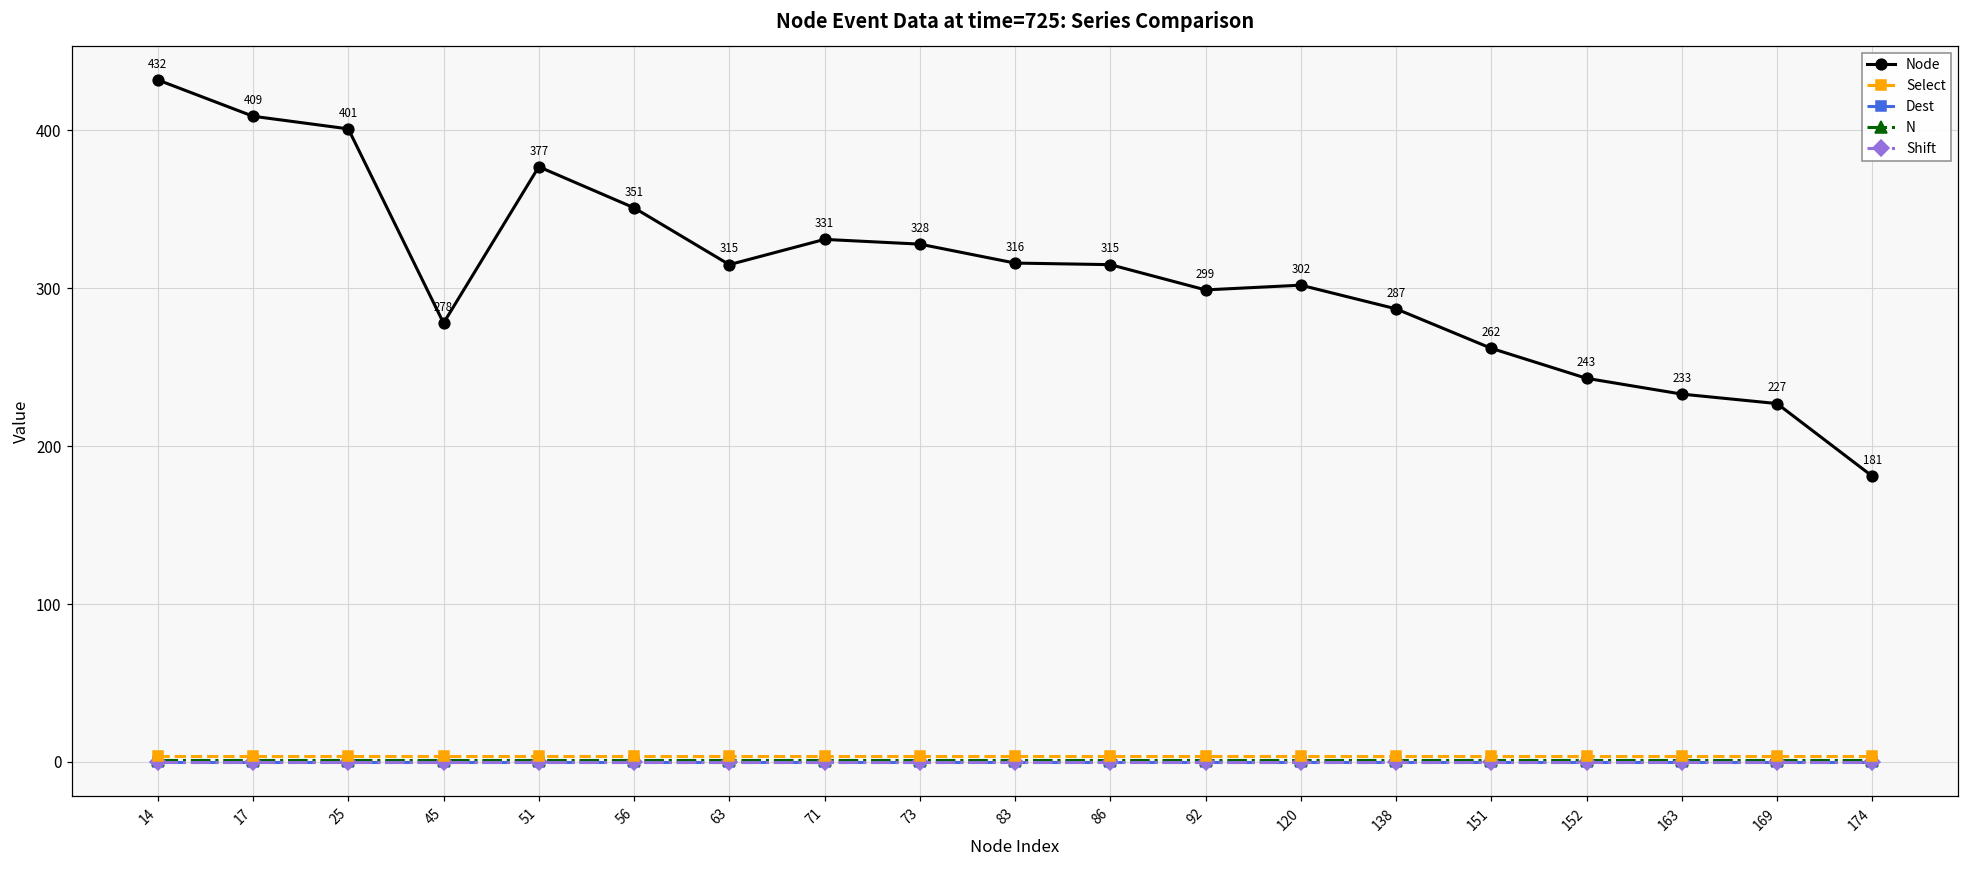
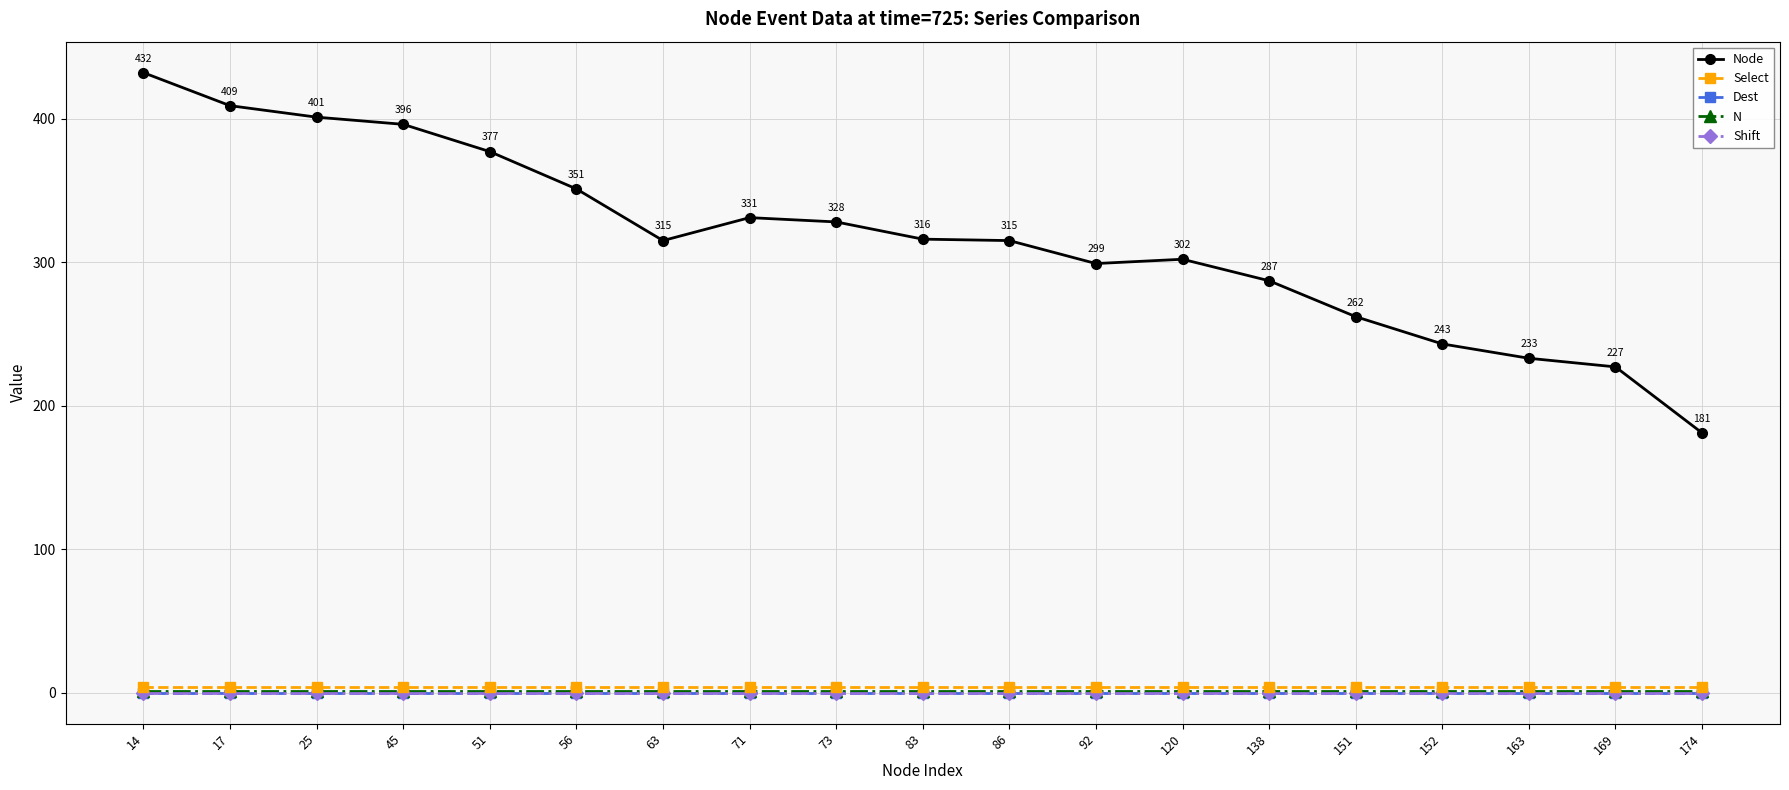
Node, 45: 278 -> 396
